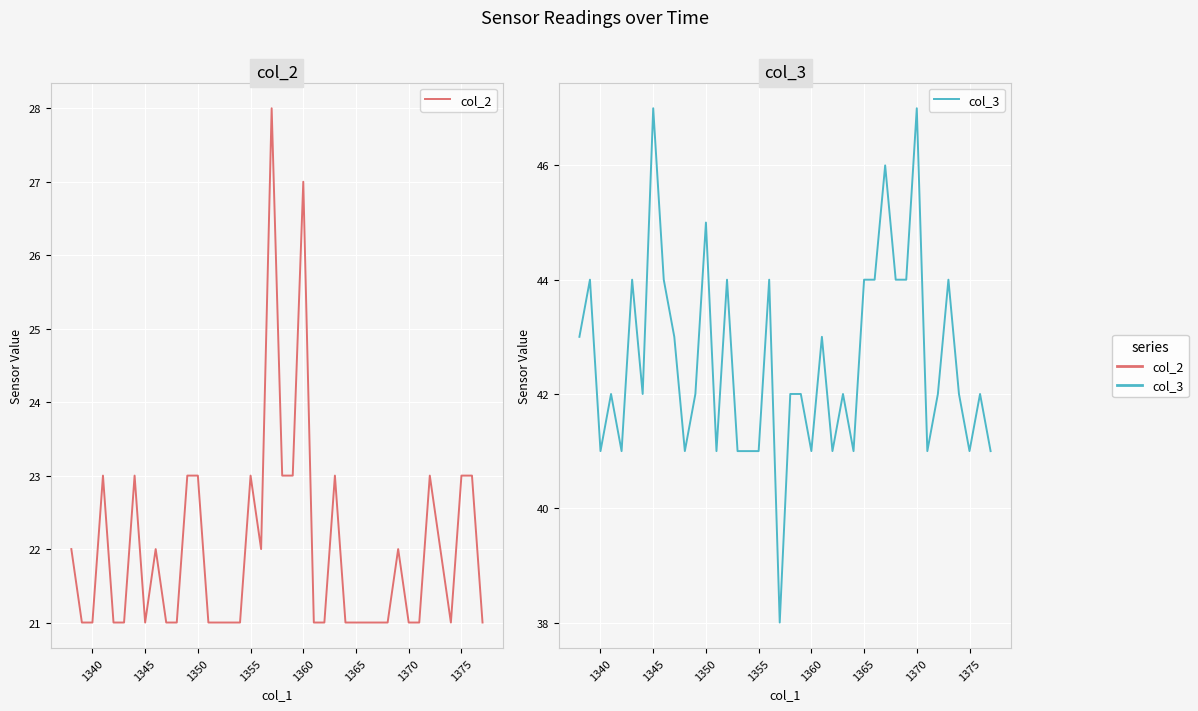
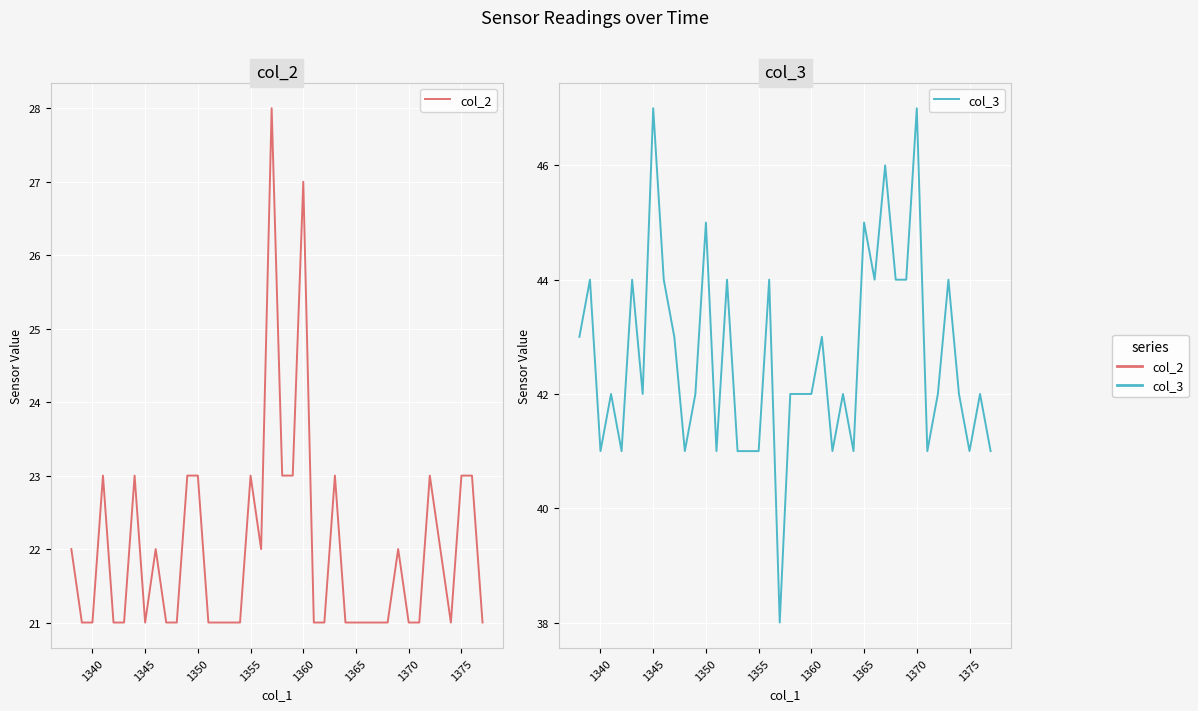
col_3, 1360: 41 -> 42
col_3, 1365: 44 -> 45
